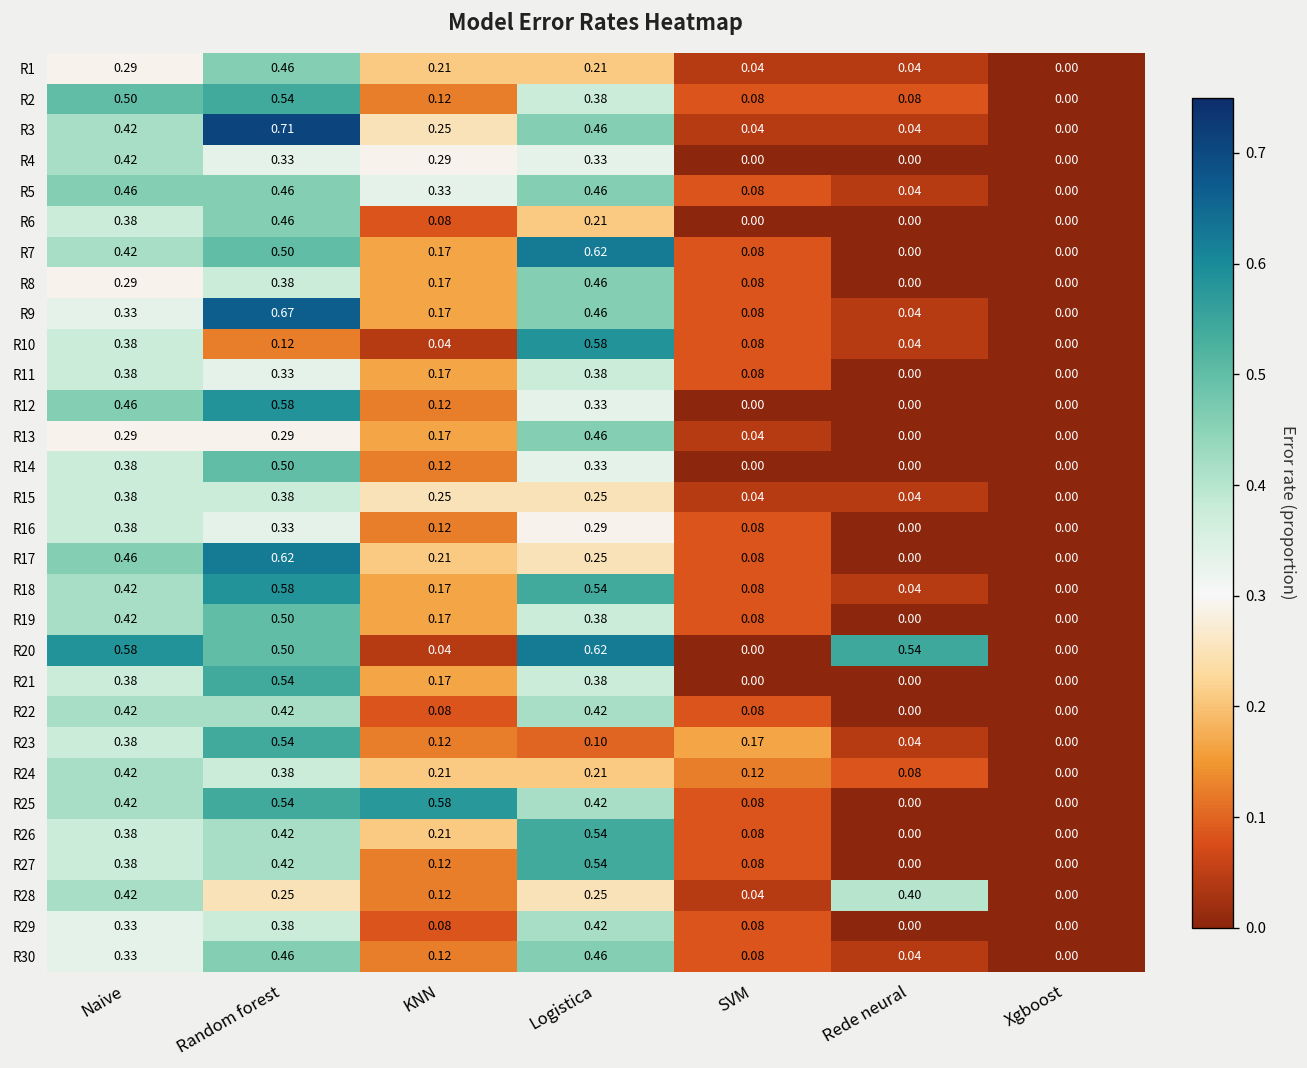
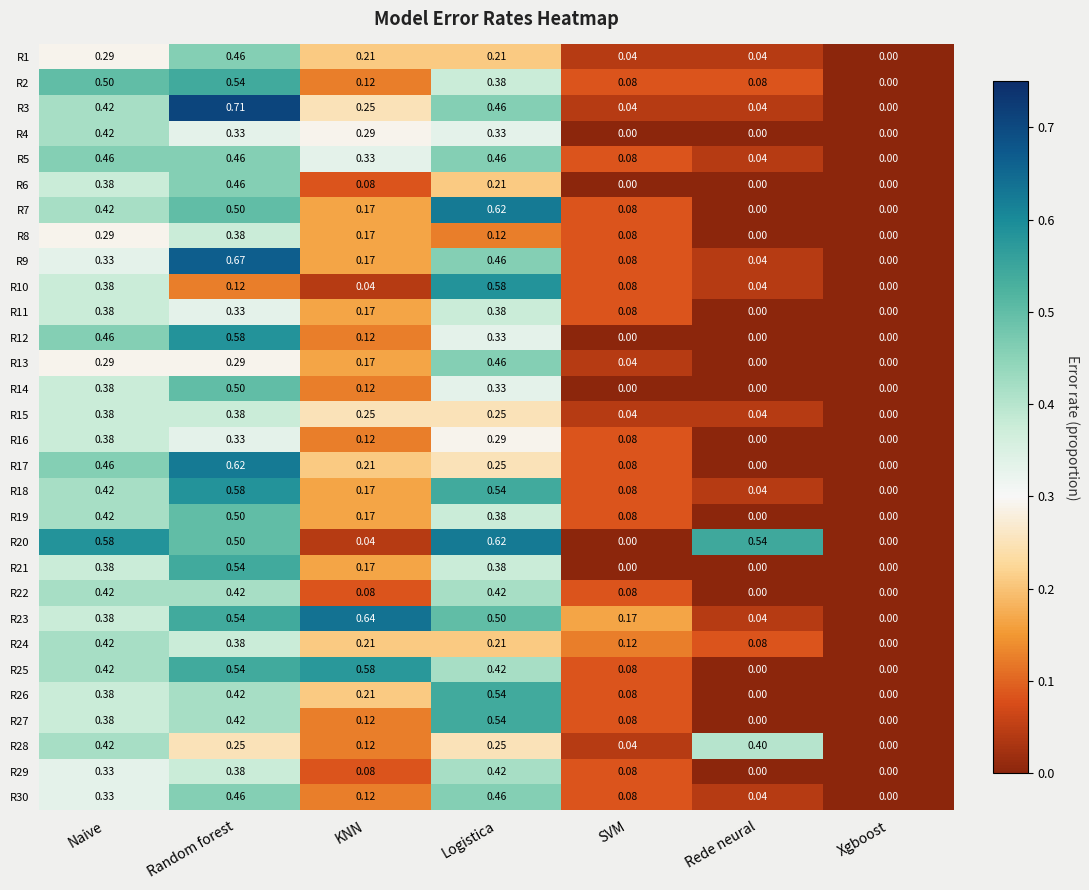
R8, Logistica: 0.46 -> 0.12
R23, KNN: 0.12 -> 0.64
R23, Logistica: 0.10 -> 0.50
